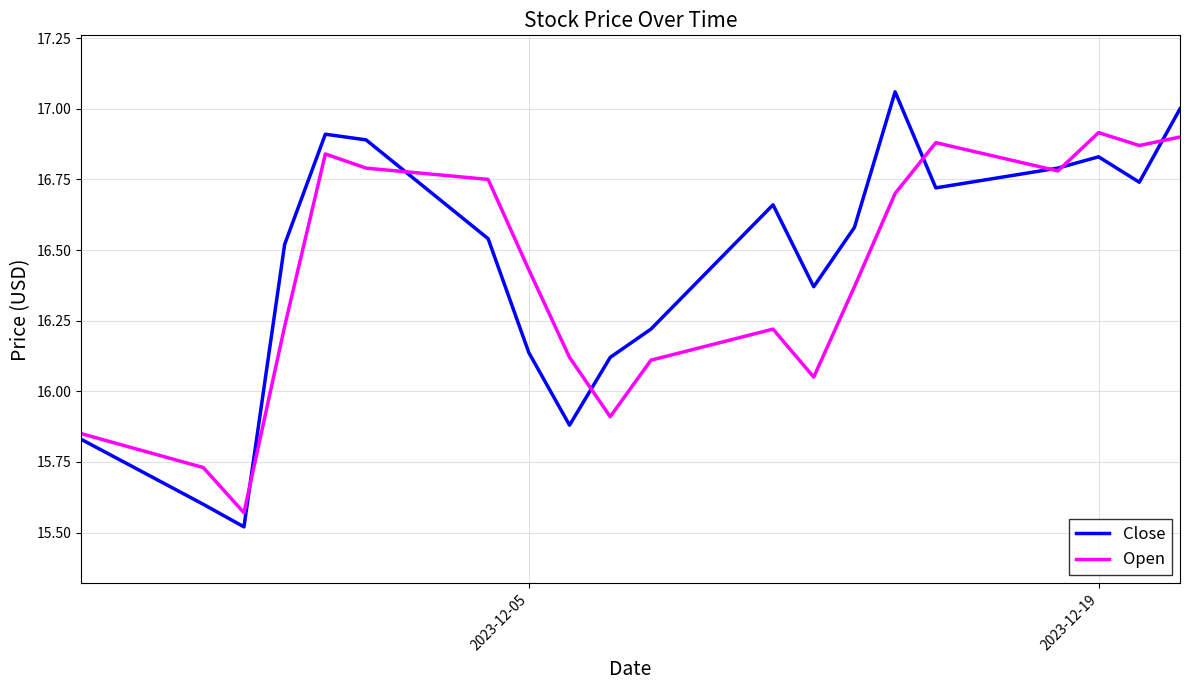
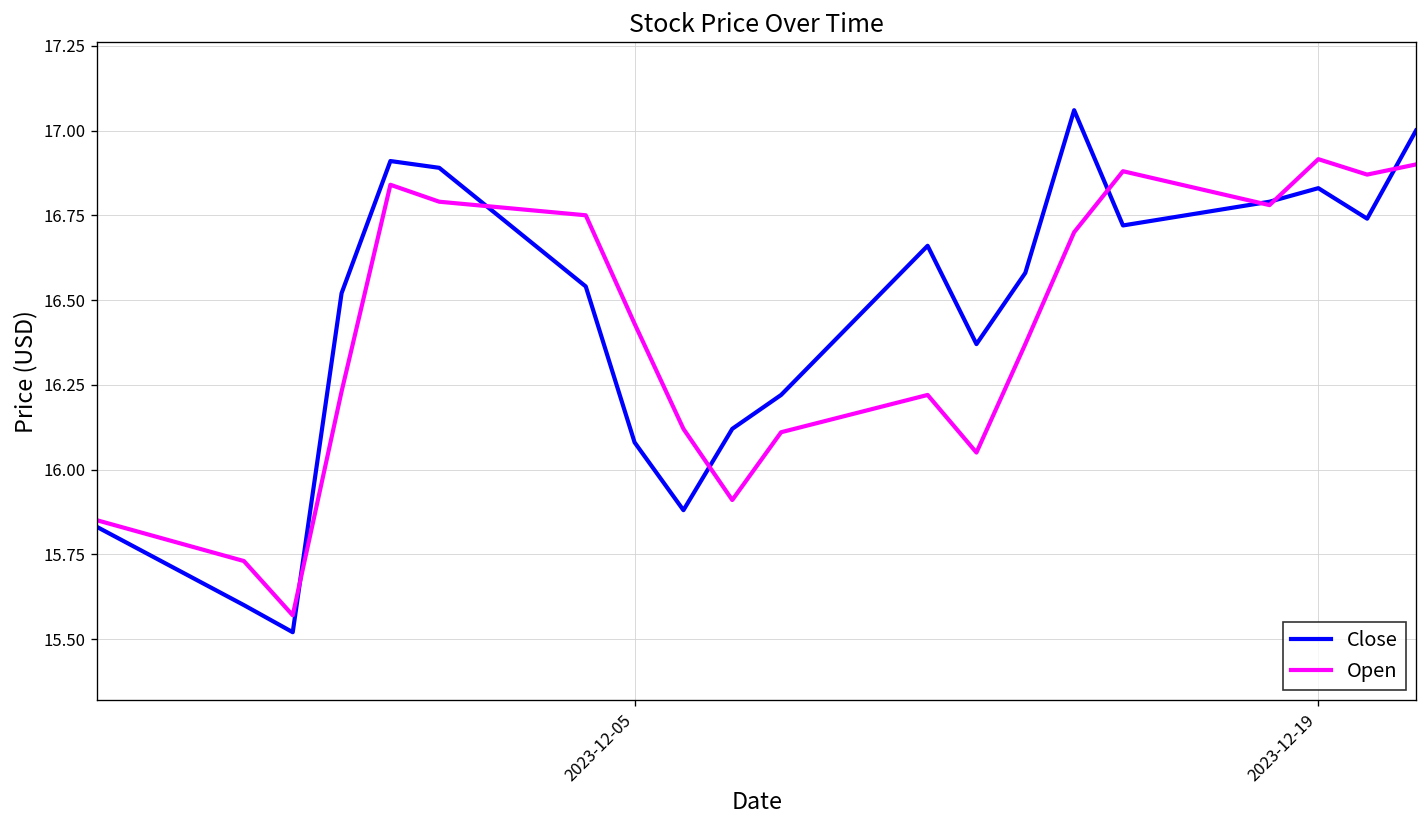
Close, 2023-12-05: 16.14 -> 16.08
